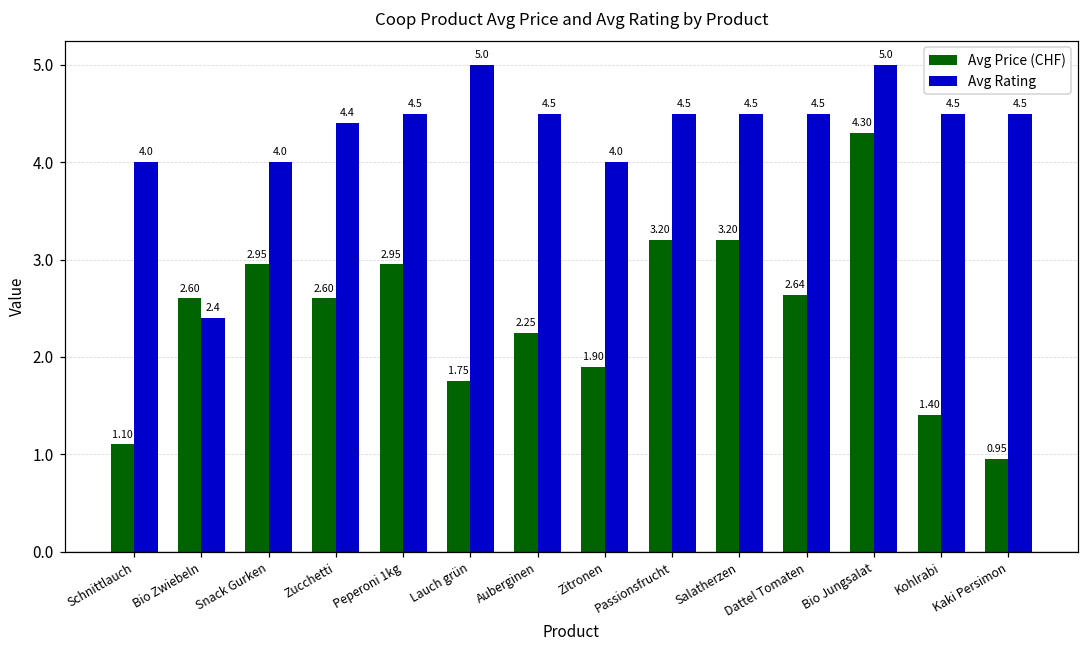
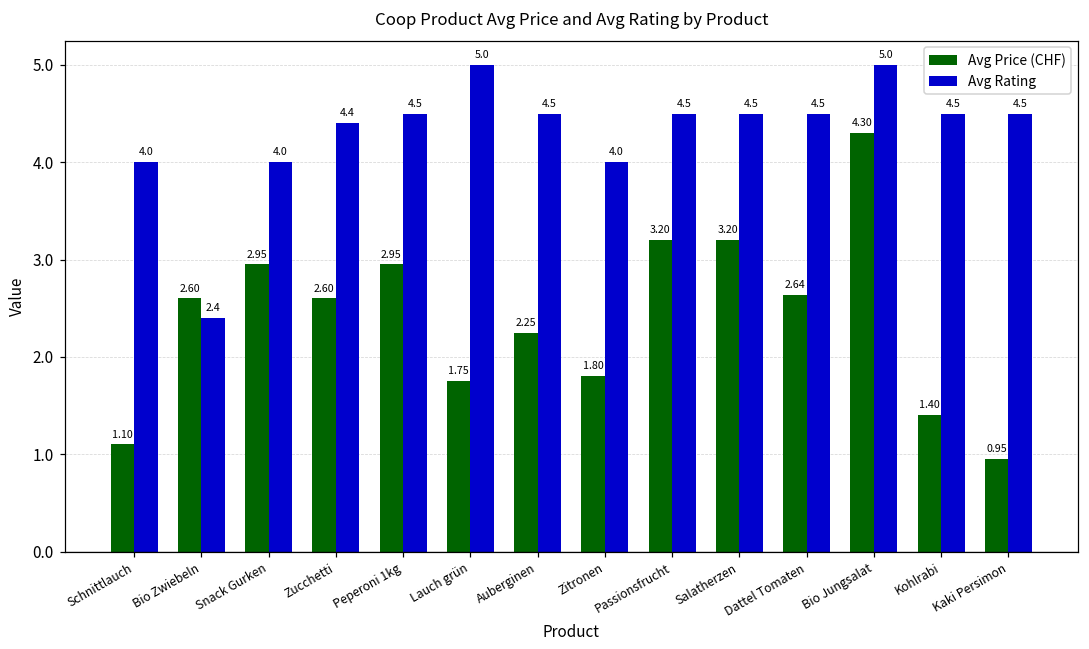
Avg Price (CHF), Zitronen: 1.90 -> 1.80
